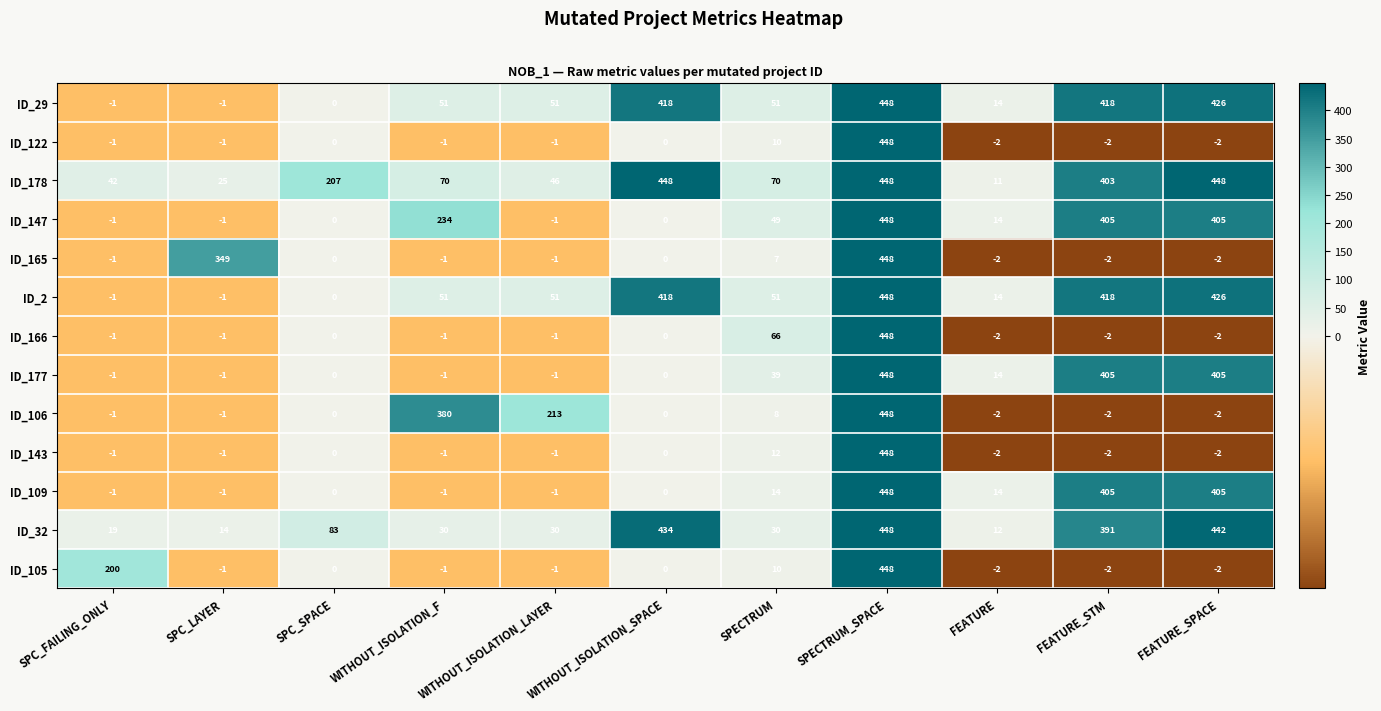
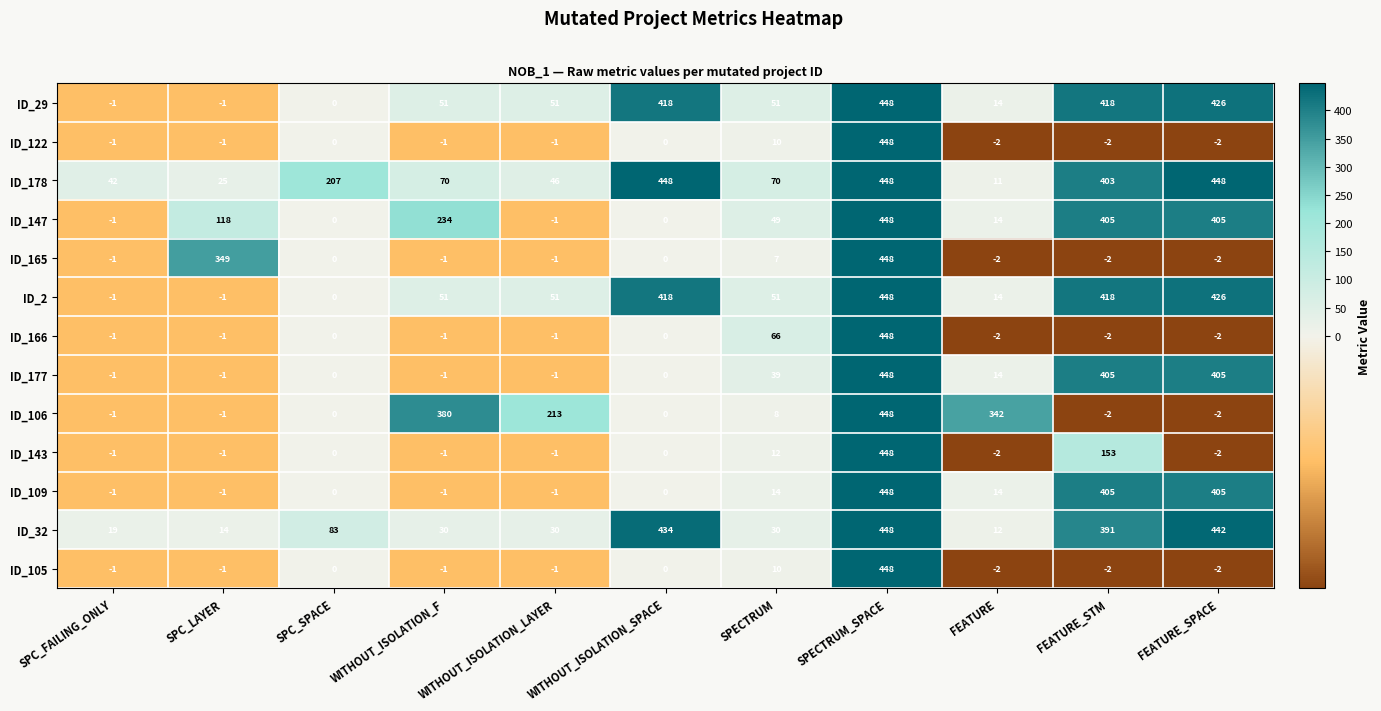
ID_147, SPC_LAYER: -1 -> 118
ID_106, FEATURE: -2 -> 342
ID_143, FEATURE_STM: -2 -> 153
ID_105, SPC_FAILING_ONLY: 200 -> -1
